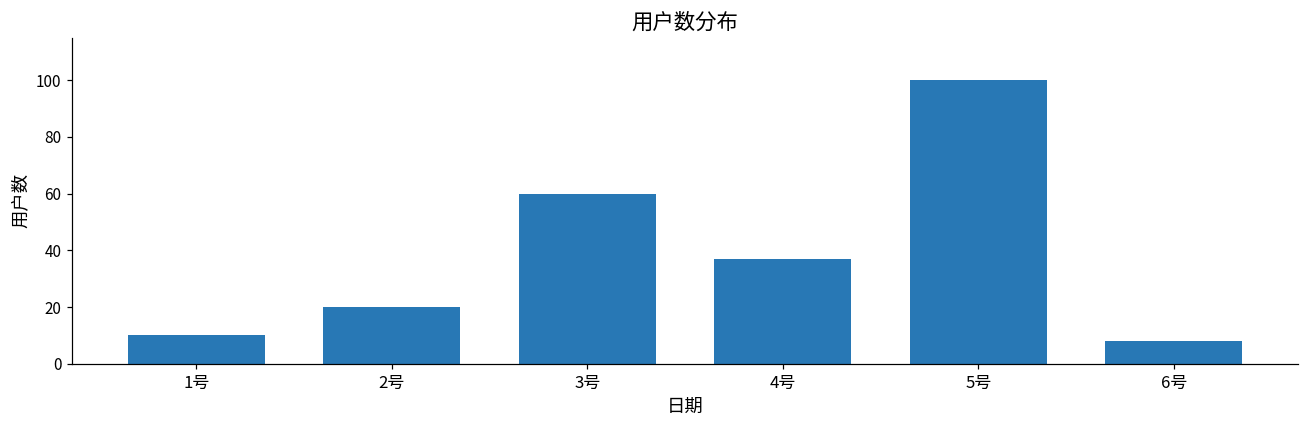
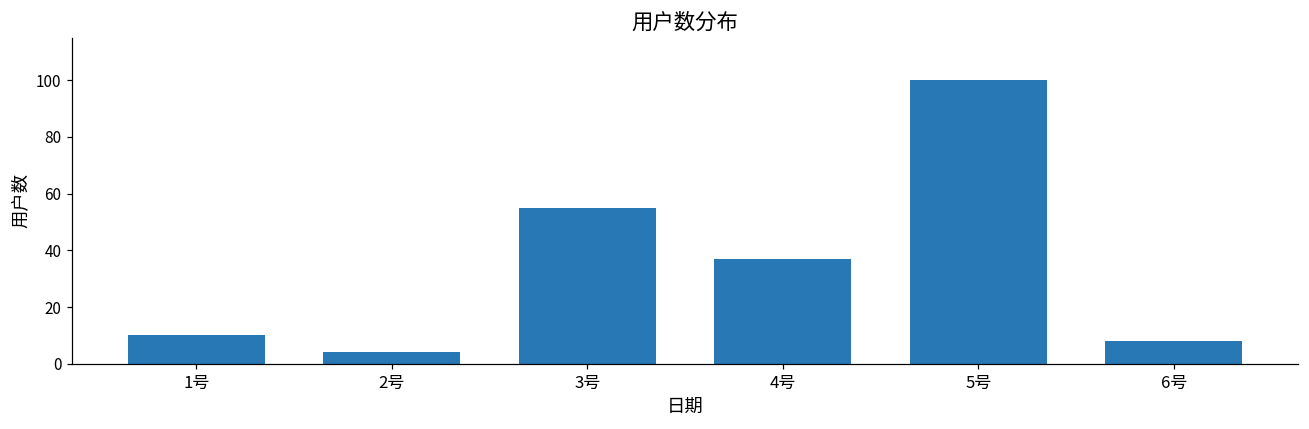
2号: 20 -> 4
3号: 60 -> 55
